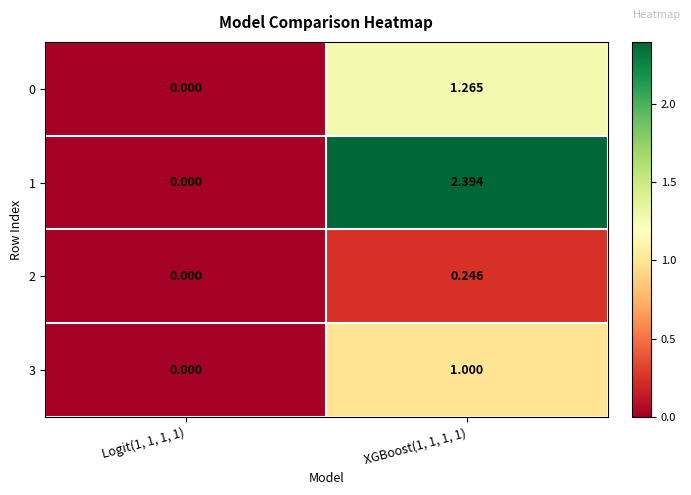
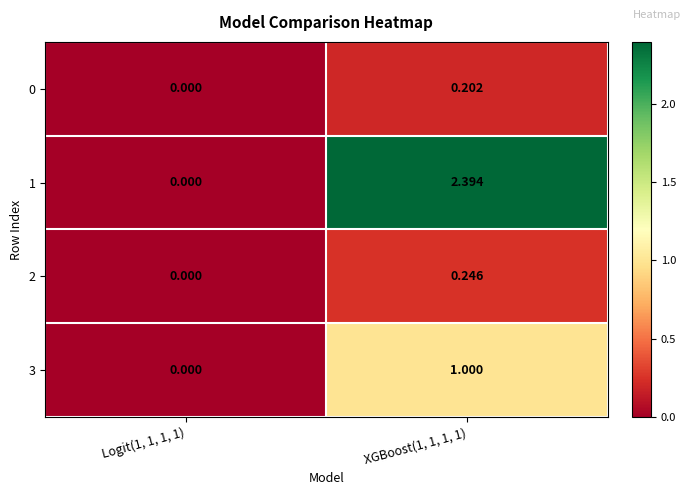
0, XGBoost(1, 1, 1, 1): 1.265 -> 0.202
